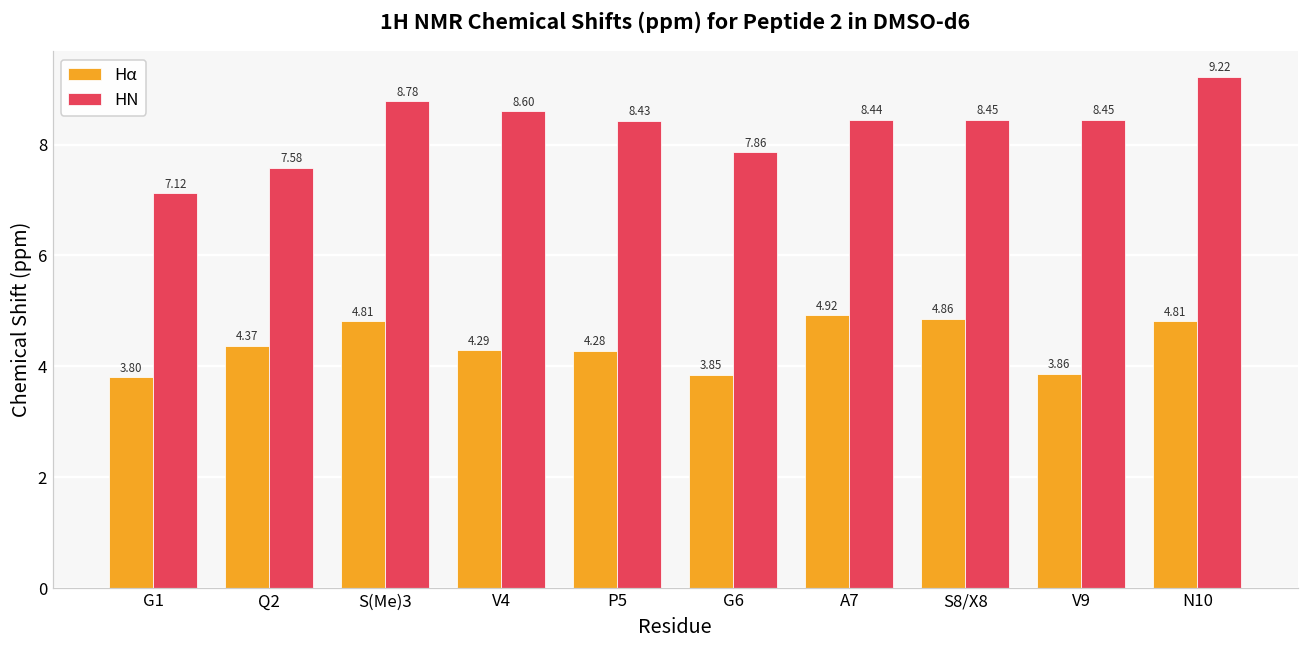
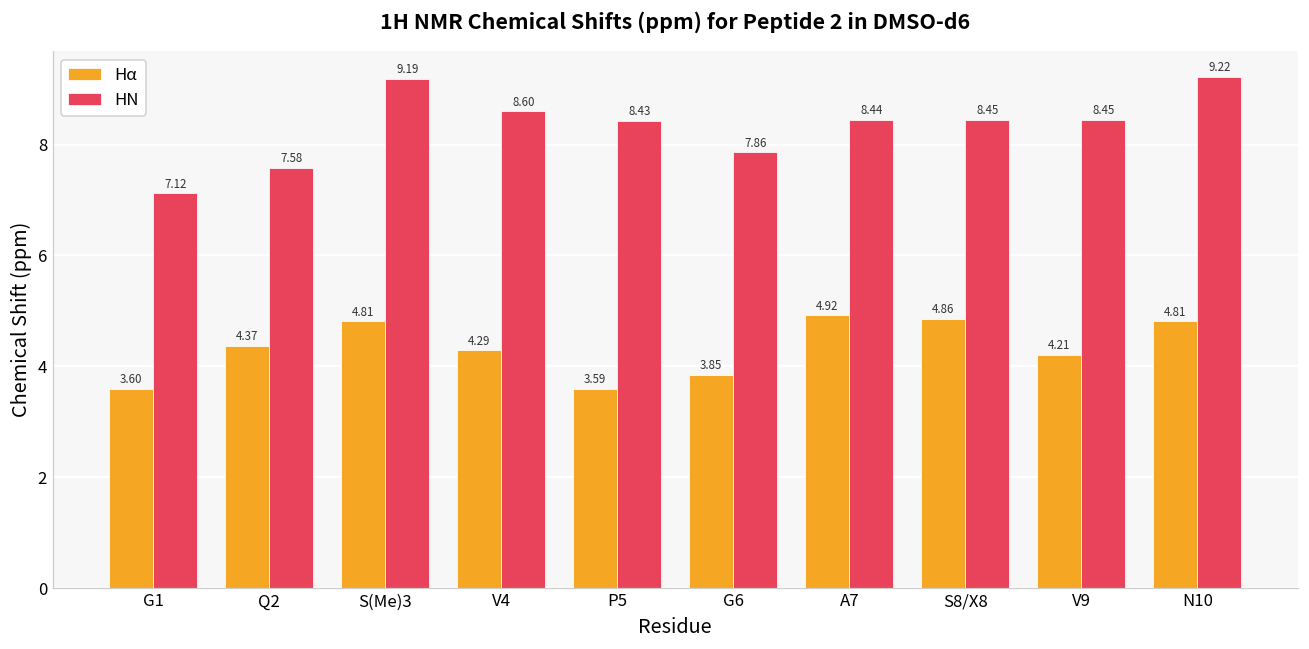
Hα, G1: 3.80 -> 3.60
HN, S(Me)3: 8.78 -> 9.19
Hα, P5: 4.28 -> 3.59
Hα, V9: 3.86 -> 4.21
